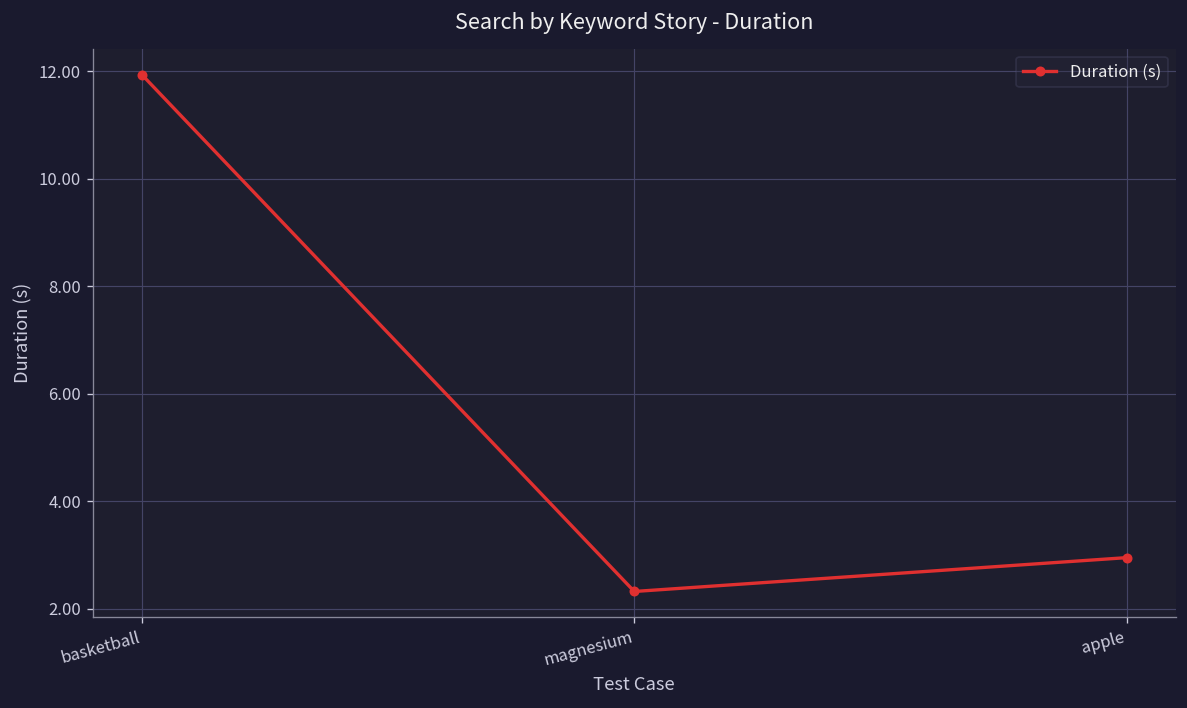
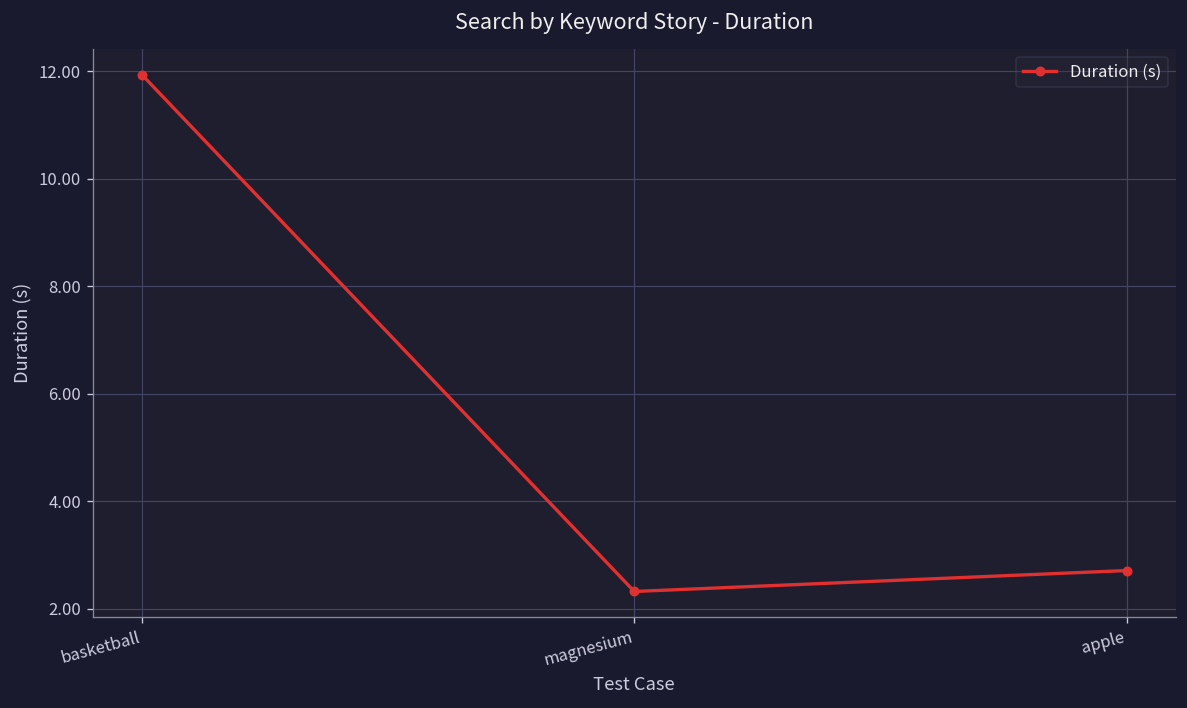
apple: 3.0 -> 2.7
